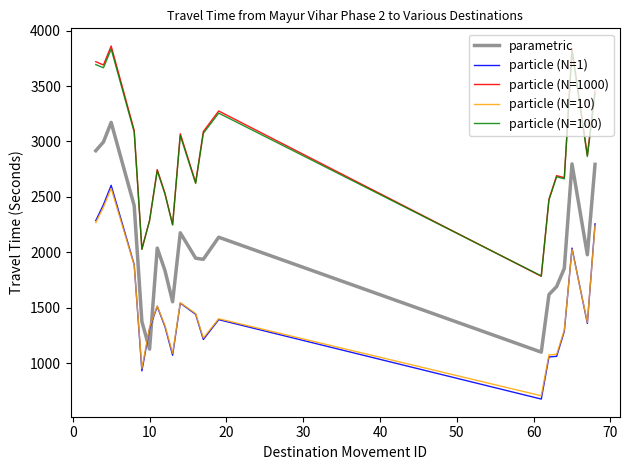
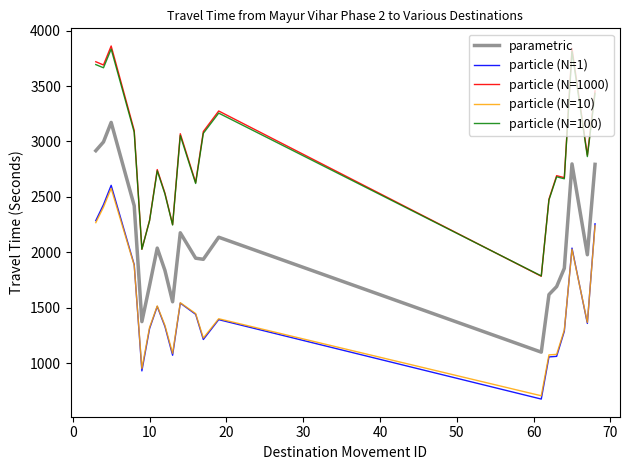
parametric, 10: 1130 -> 1700
